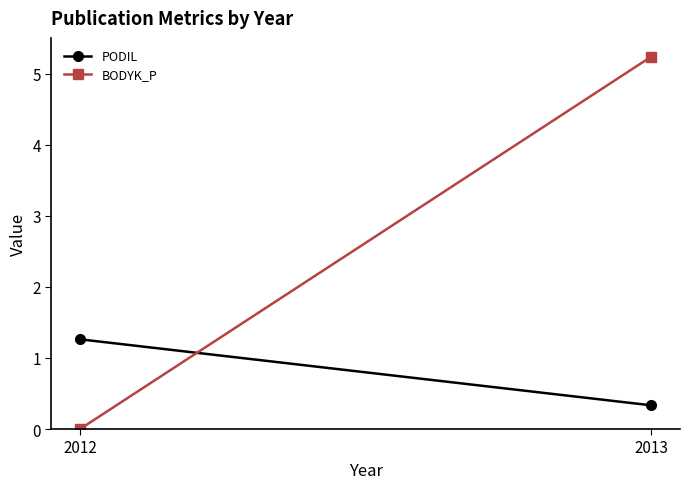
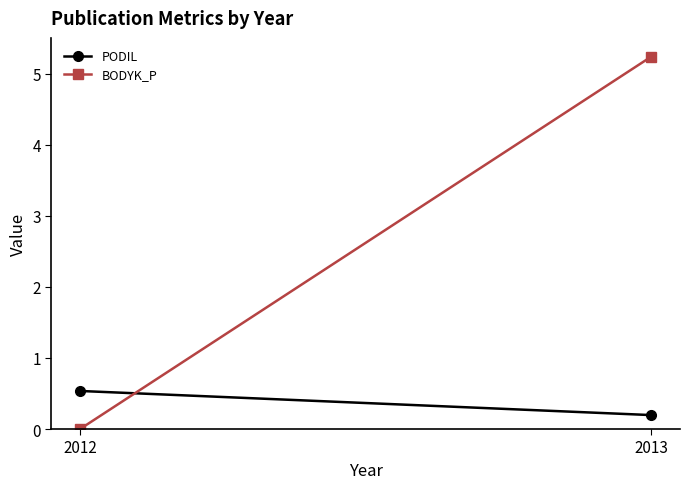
PODIL, 2012: 1.3 -> 0.5
PODIL, 2013: 0.3 -> 0.2
